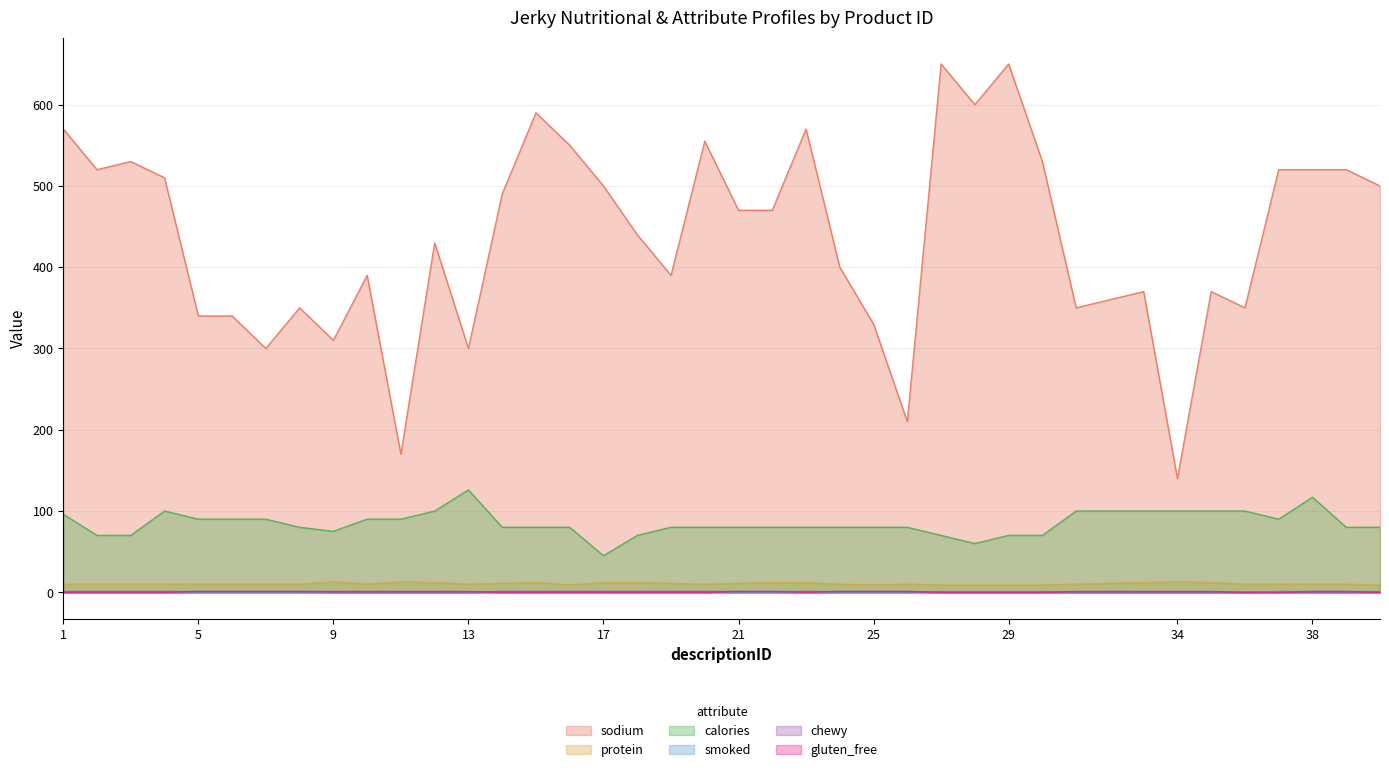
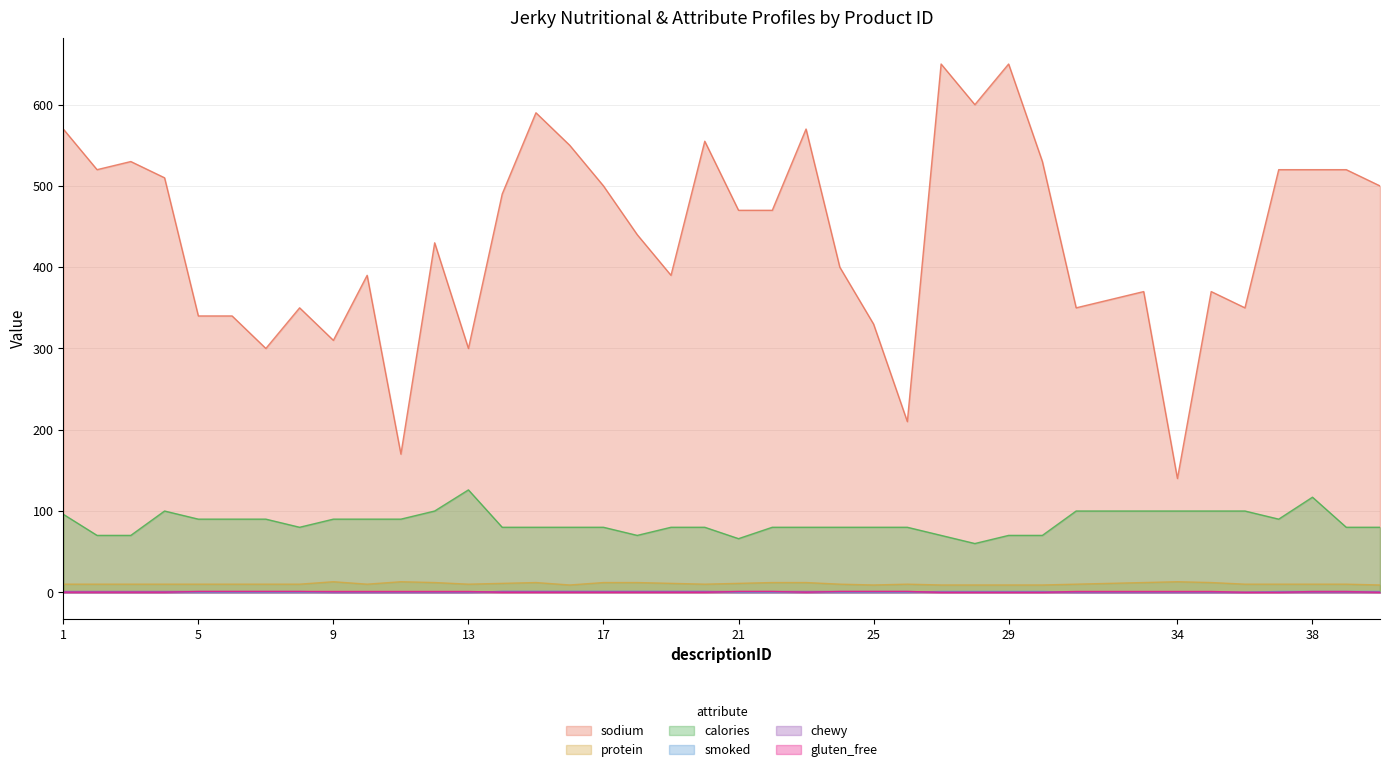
calories, 9: 80 -> 90
calories, 17: 50 -> 80
calories, 21: 80 -> 70
